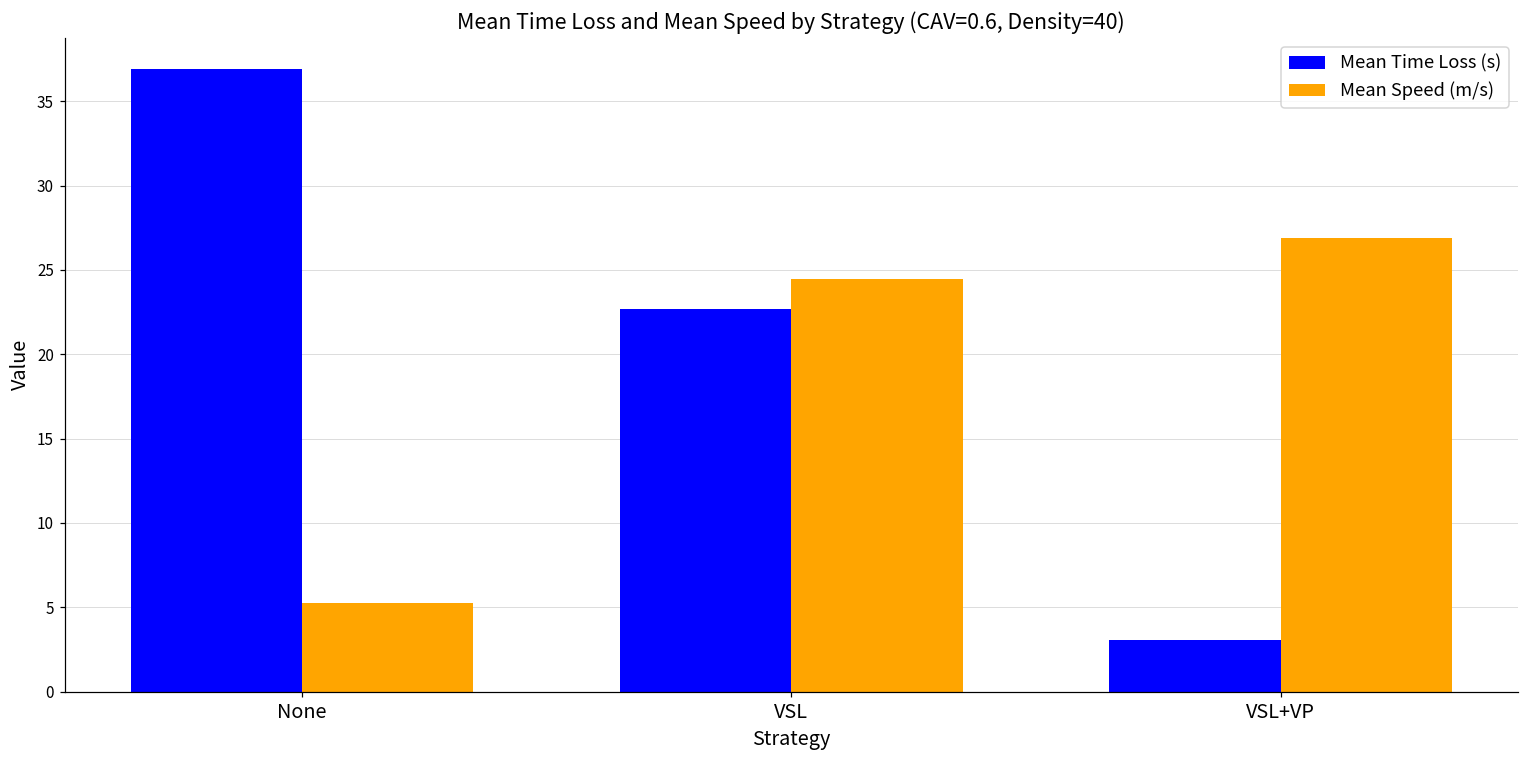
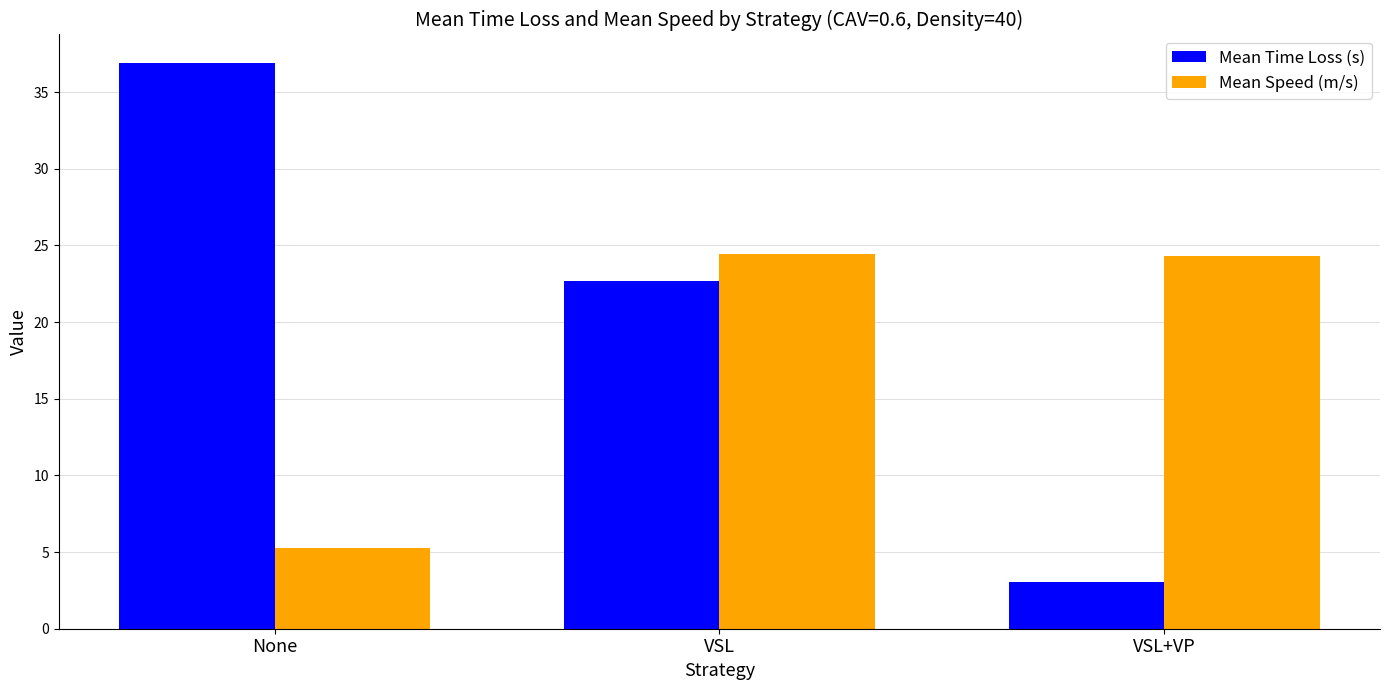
Mean Speed (m/s), VSL+VP: 26.9 -> 24.3
